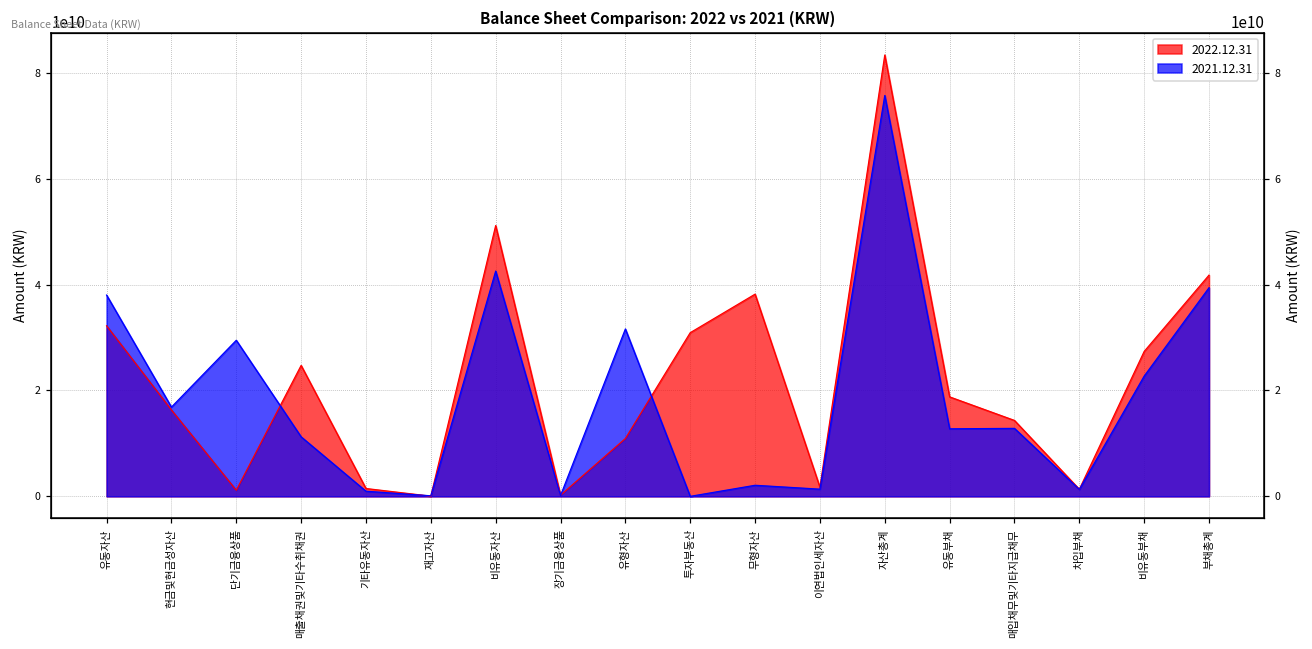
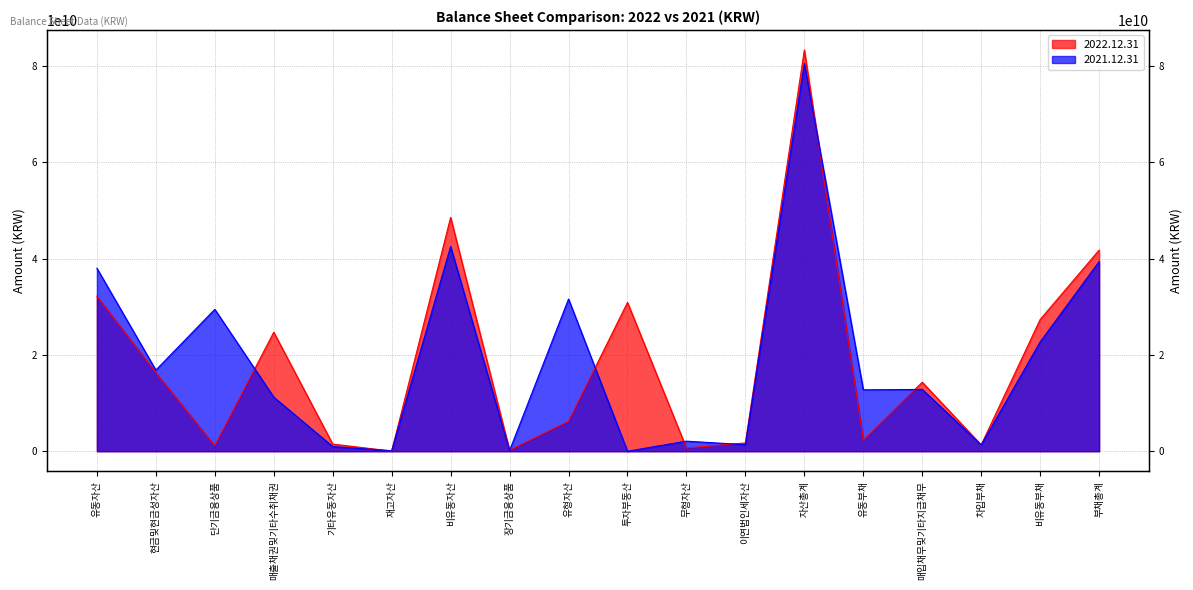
2022.12.31, 비유동자산: 51000000000 -> 49000000000
2022.12.31, 유형자산: 11000000000 -> 6000000000
2022.12.31, 무형자산: 38000000000 -> 1000000000
2021.12.31, 자산총계: 76000000000 -> 81000000000
2022.12.31, 유동부채: 19000000000 -> 2000000000
